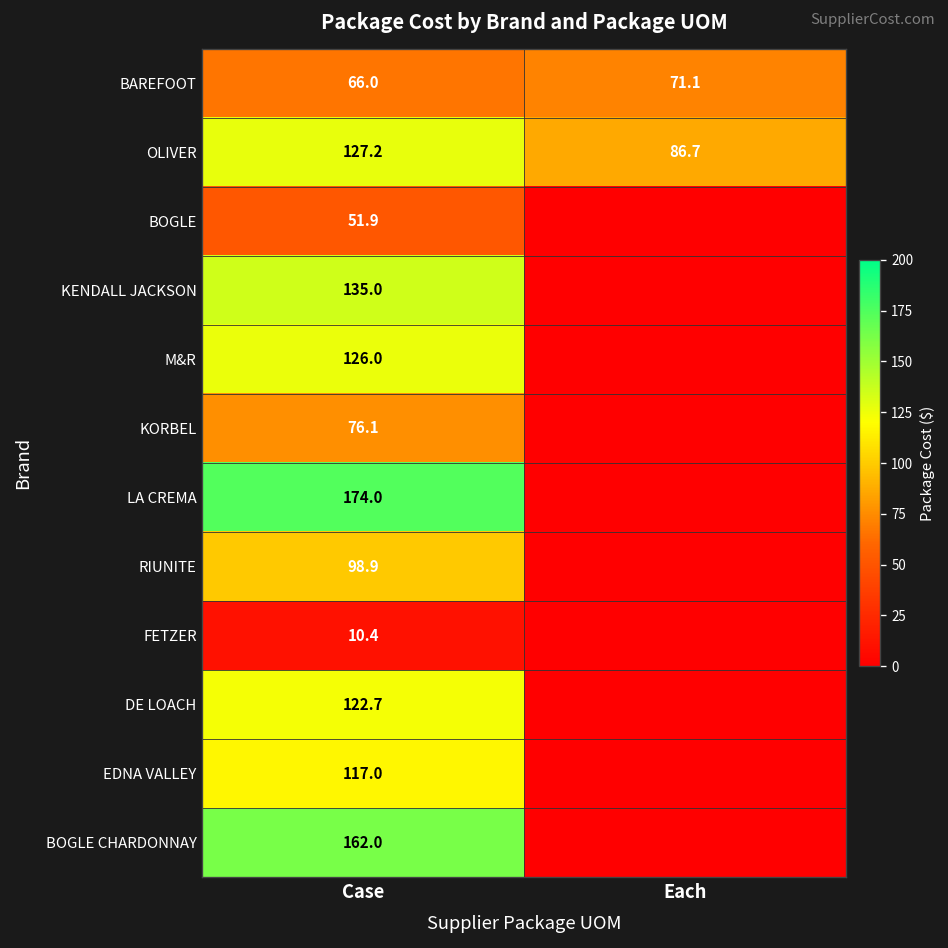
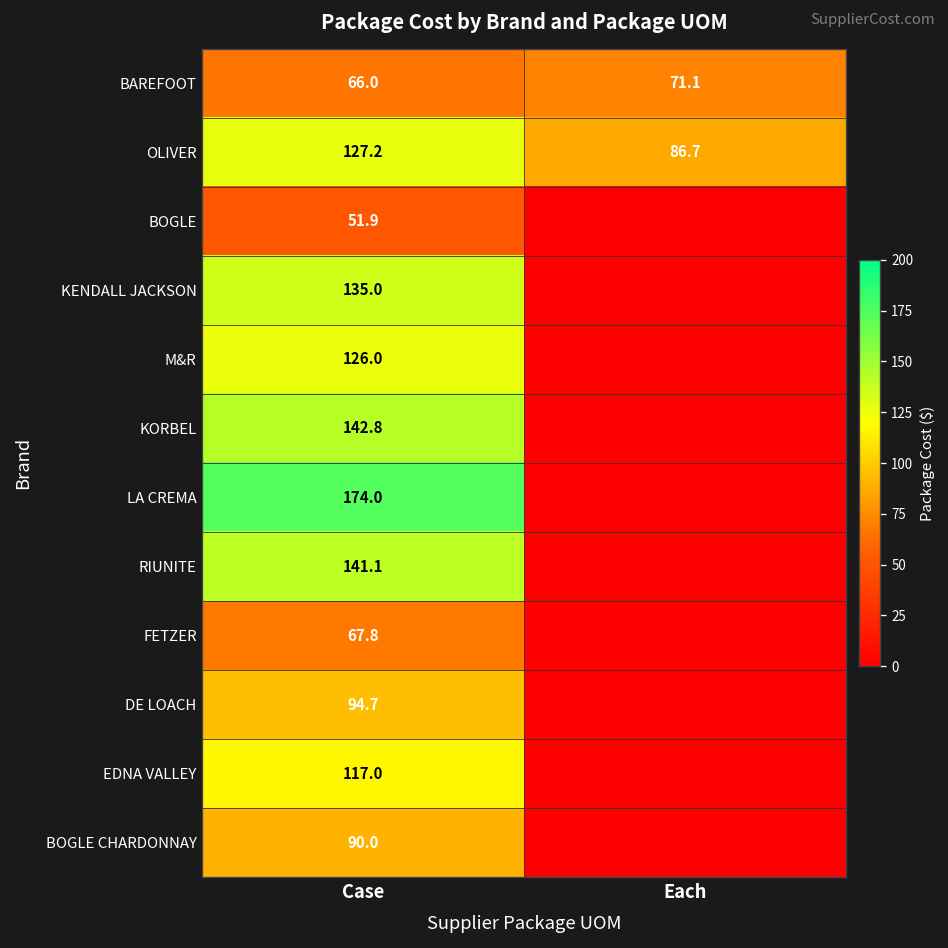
KORBEL, Case: 76.1 -> 142.8
RIUNITE, Case: 98.9 -> 141.1
FETZER, Case: 10.4 -> 67.8
DE LOACH, Case: 122.7 -> 94.7
BOGLE CHARDONNAY, Case: 162.0 -> 90.0
